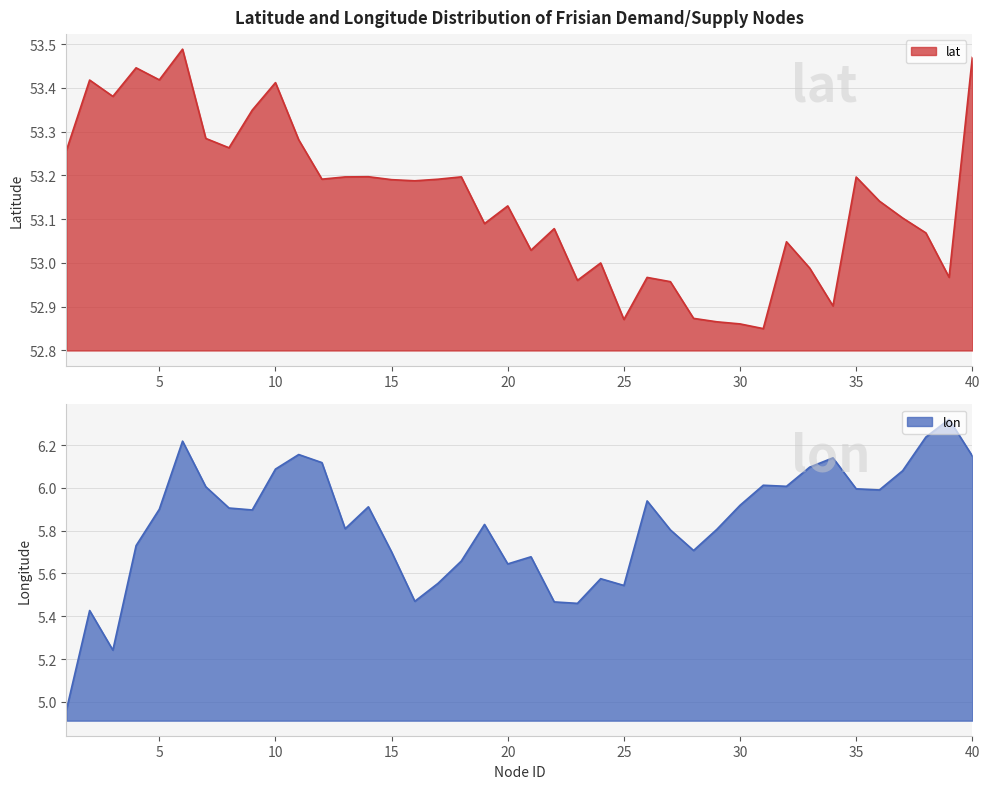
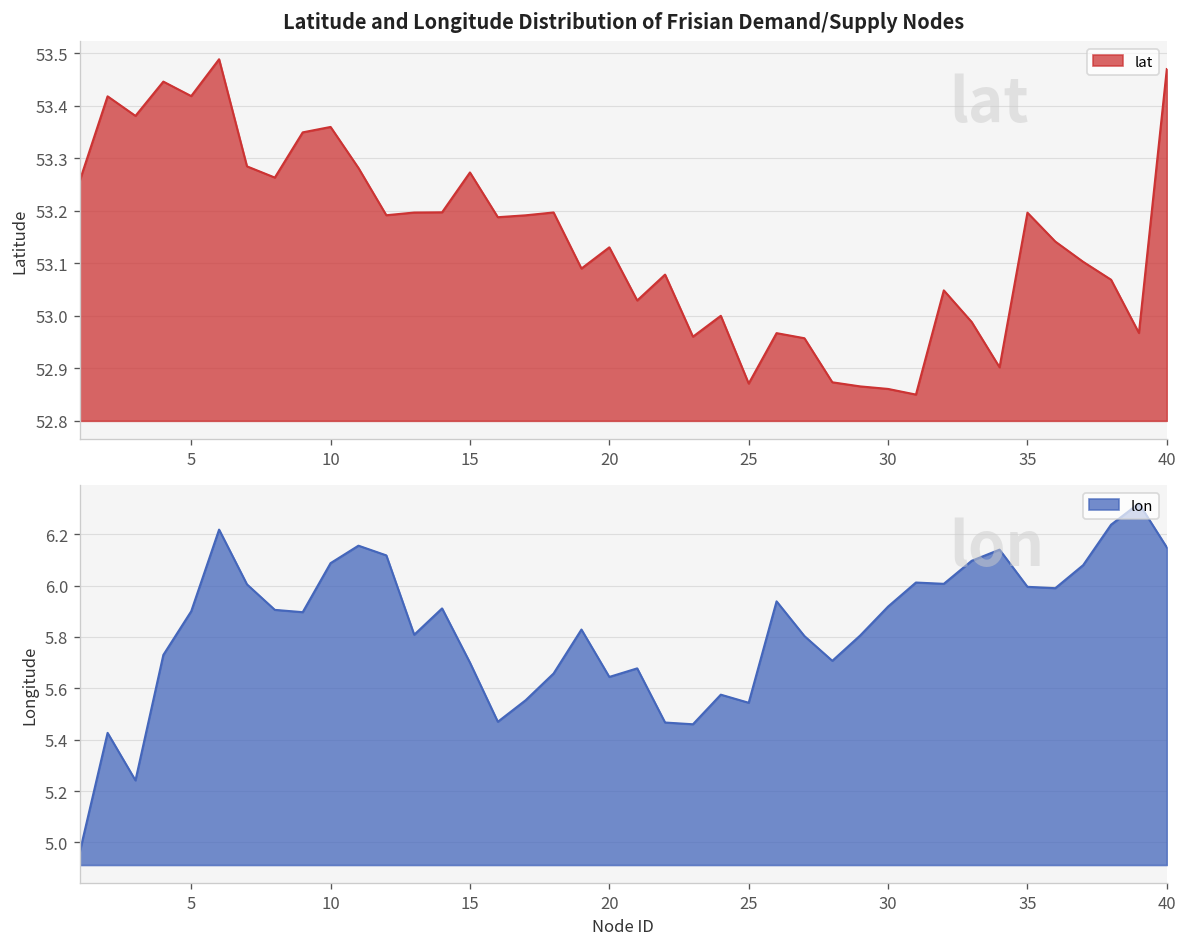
Latitude and Longitude Distribution of Frisian Demand/Supply Nodes, 10: 53.41 -> 53.36
Latitude and Longitude Distribution of Frisian Demand/Supply Nodes, 15: 53.19 -> 53.27
